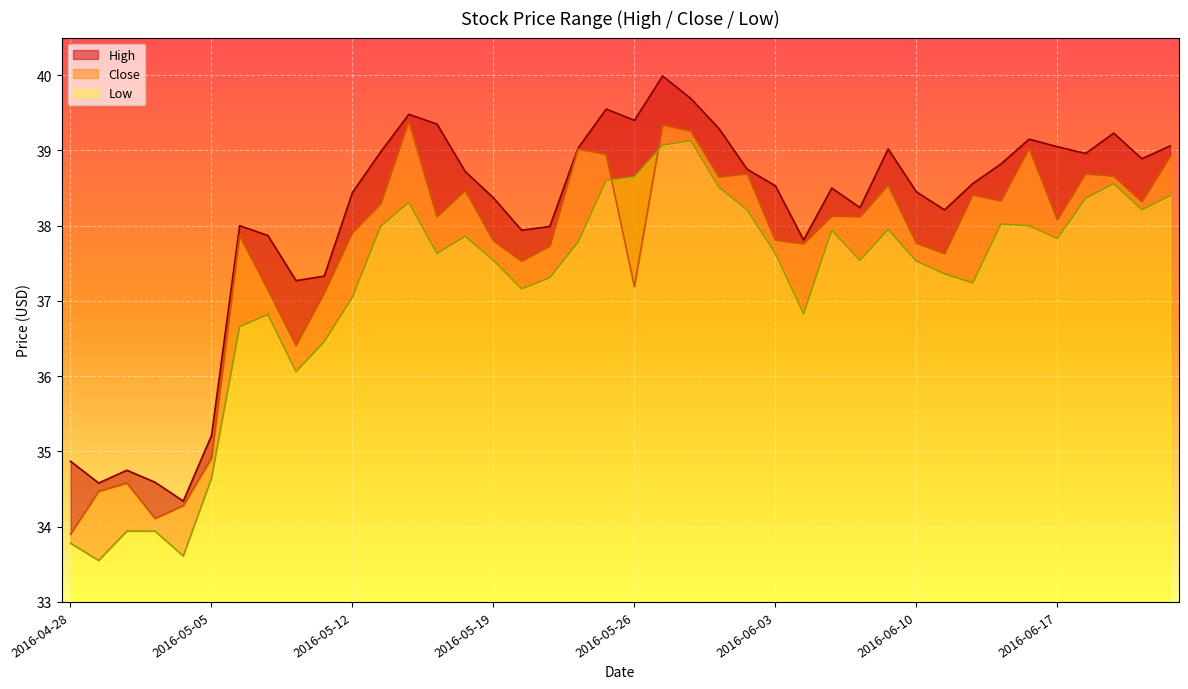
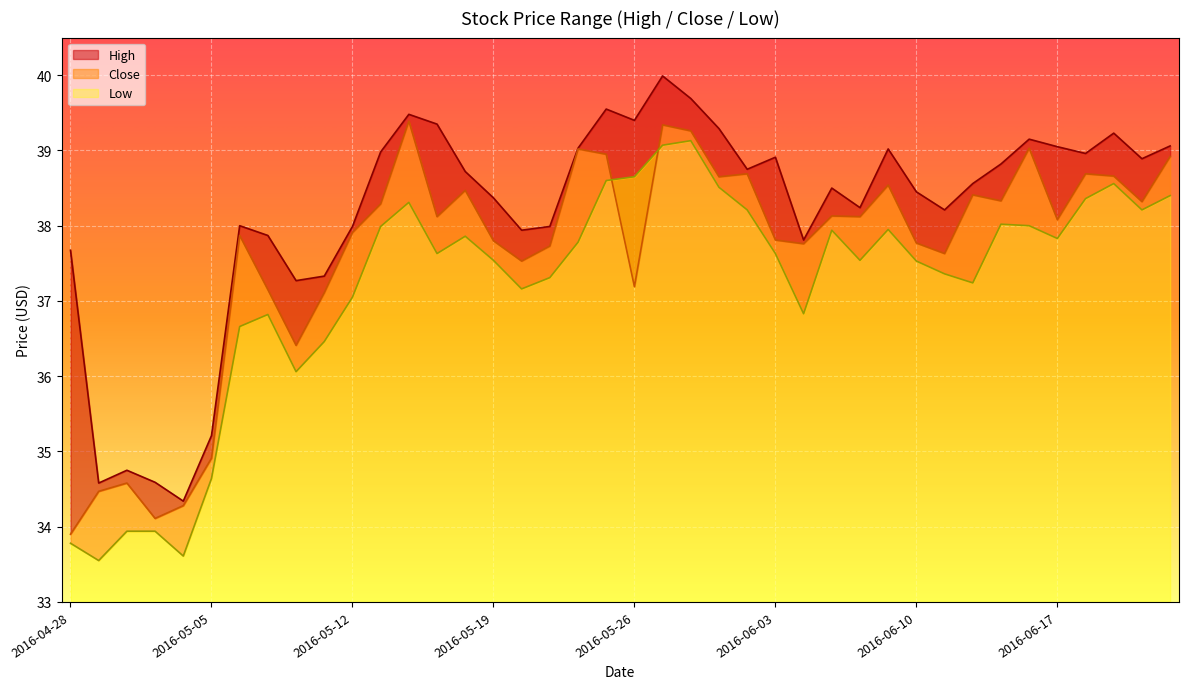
High, 2016-04-28: 34.9 -> 37.7
High, 2016-05-12: 38.4 -> 38.0
High, 2016-06-03: 38.5 -> 38.9
